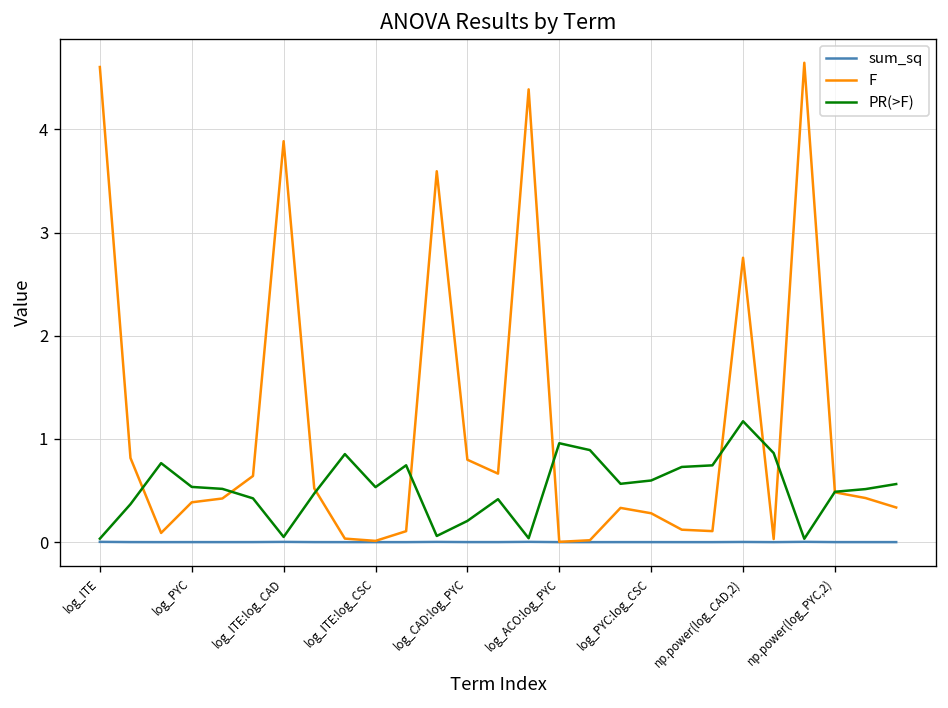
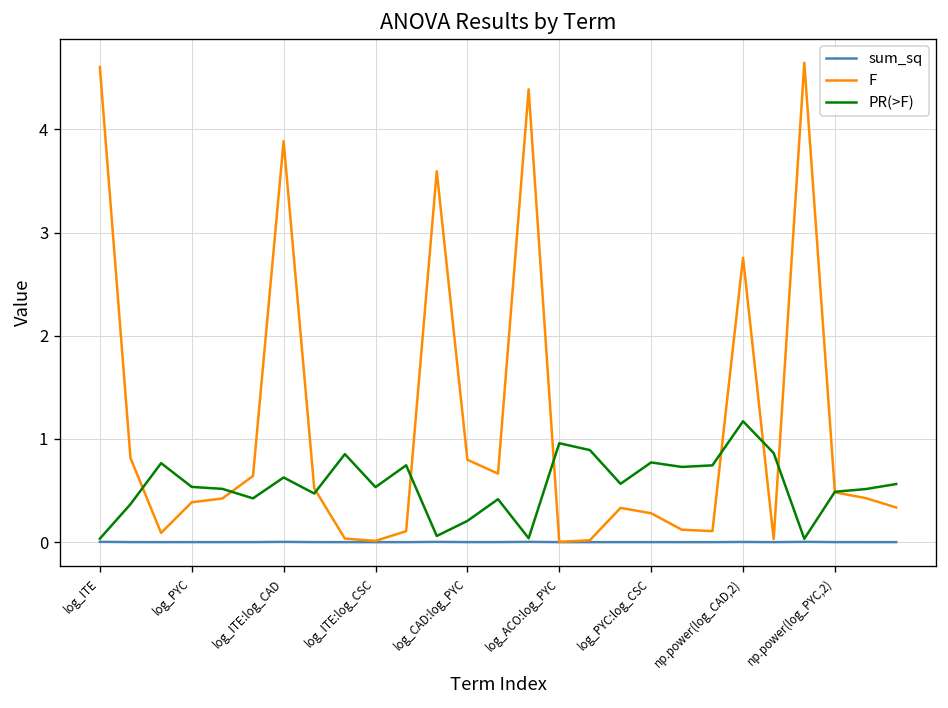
PR(>F), log_ITE:log_CAD: 0.1 -> 0.6
PR(>F), log_PYC:log_CSC: 0.6 -> 0.8
